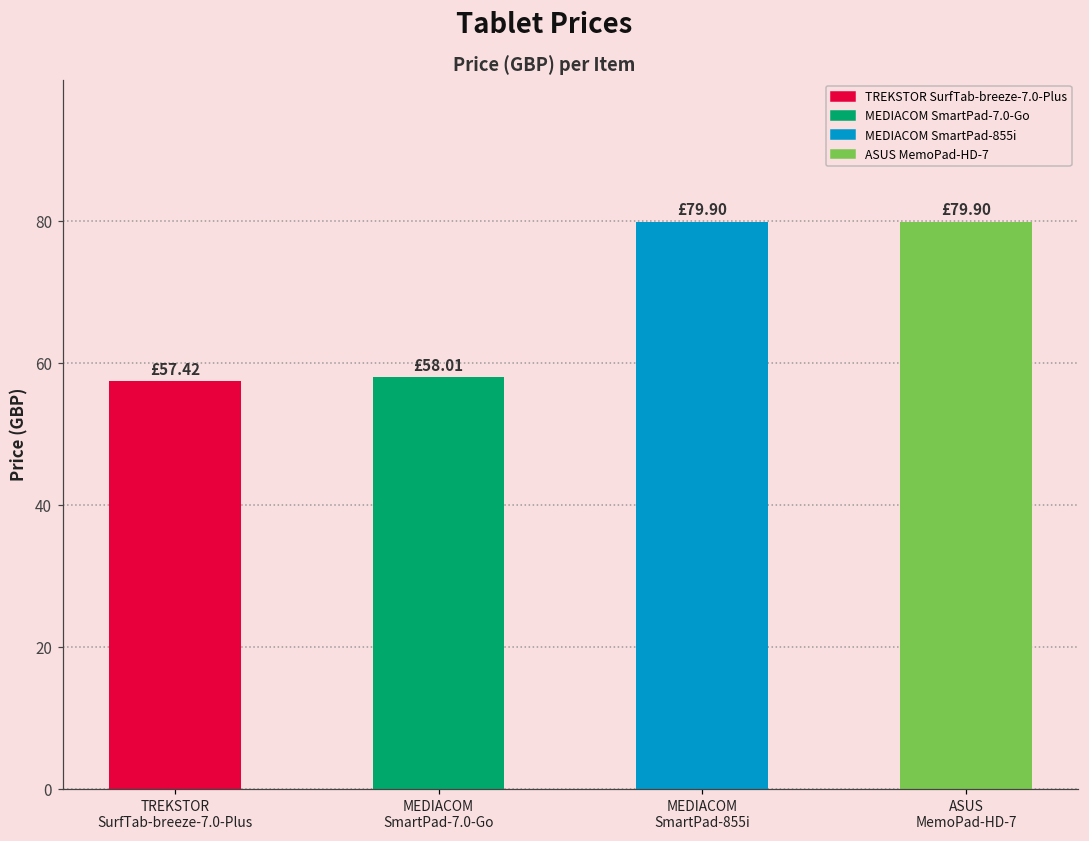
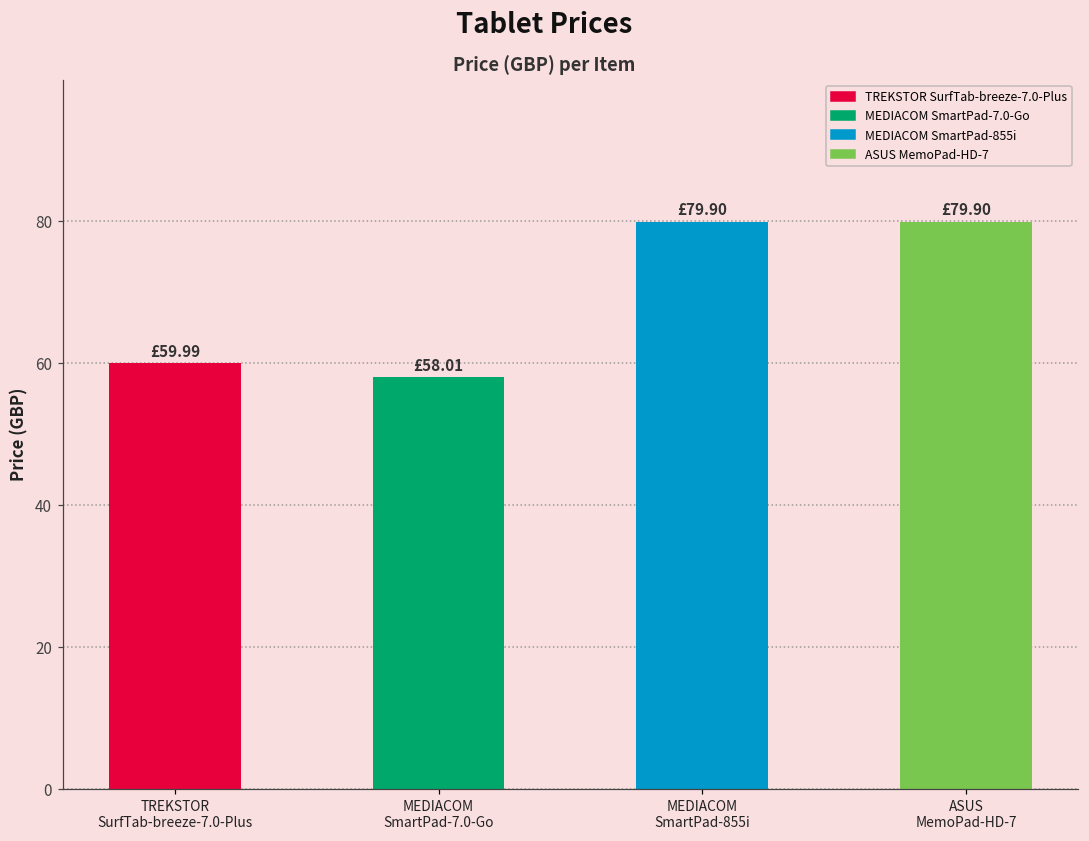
TREKSTOR SurfTab-breeze-7.0-Plus: £57.42 -> £59.99
